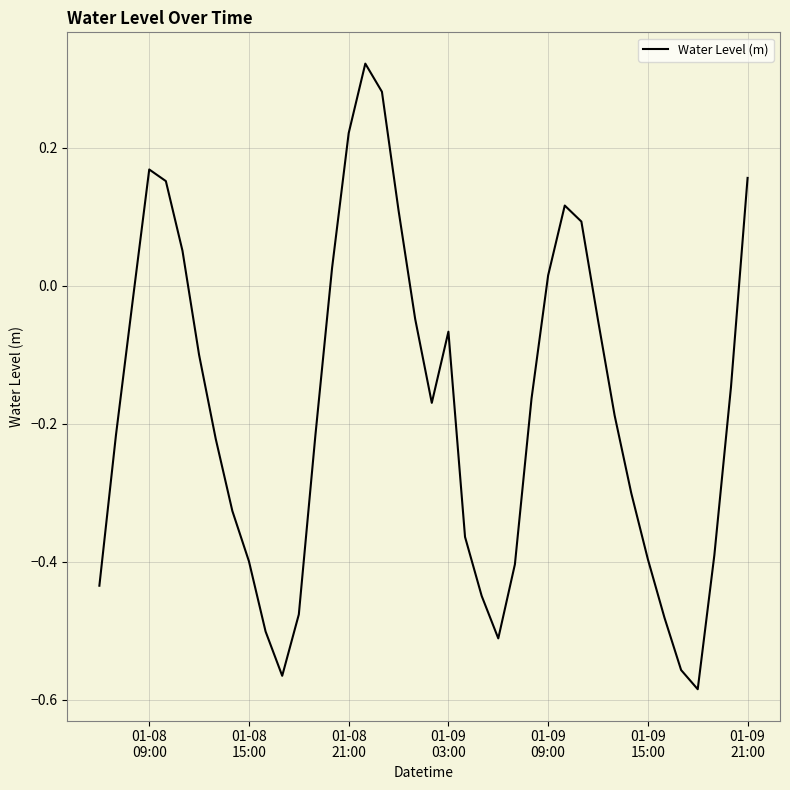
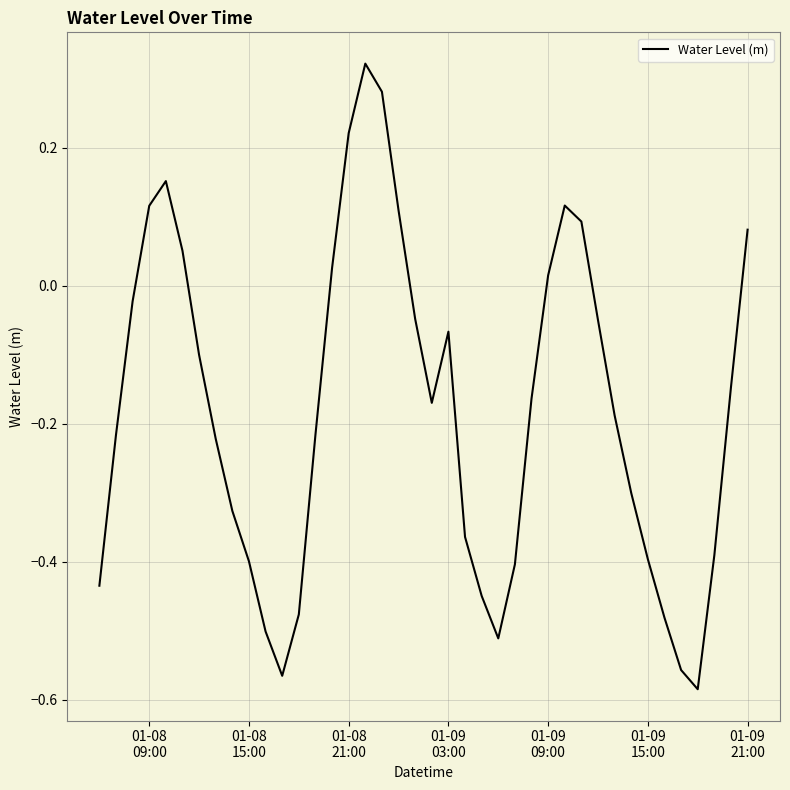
01-08 09:00: 0.17 -> 0.12
01-09 21:00: 0.16 -> 0.08
